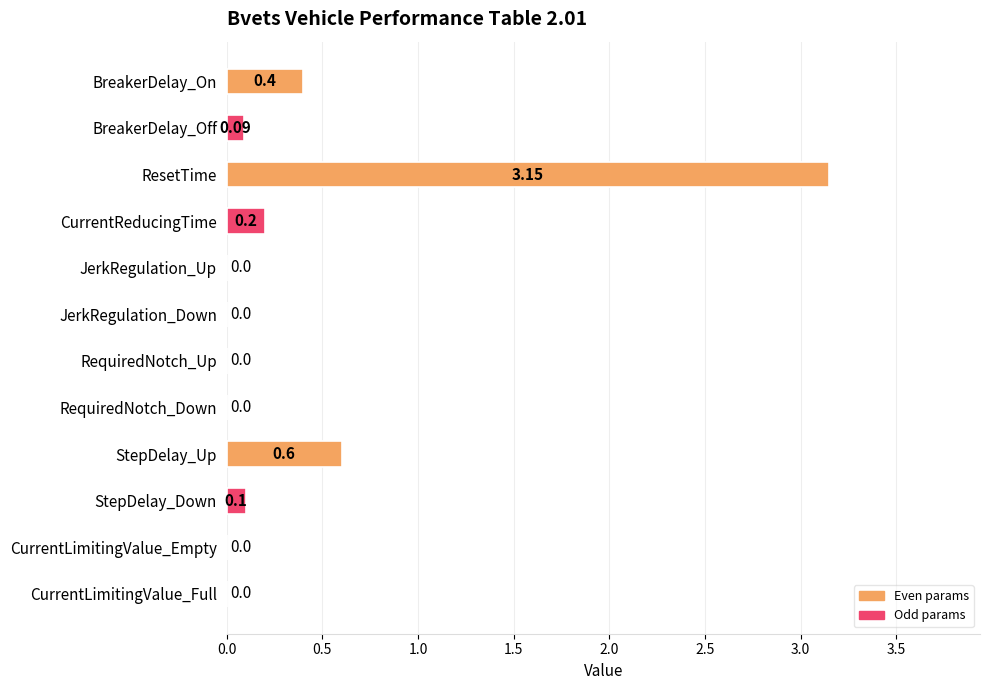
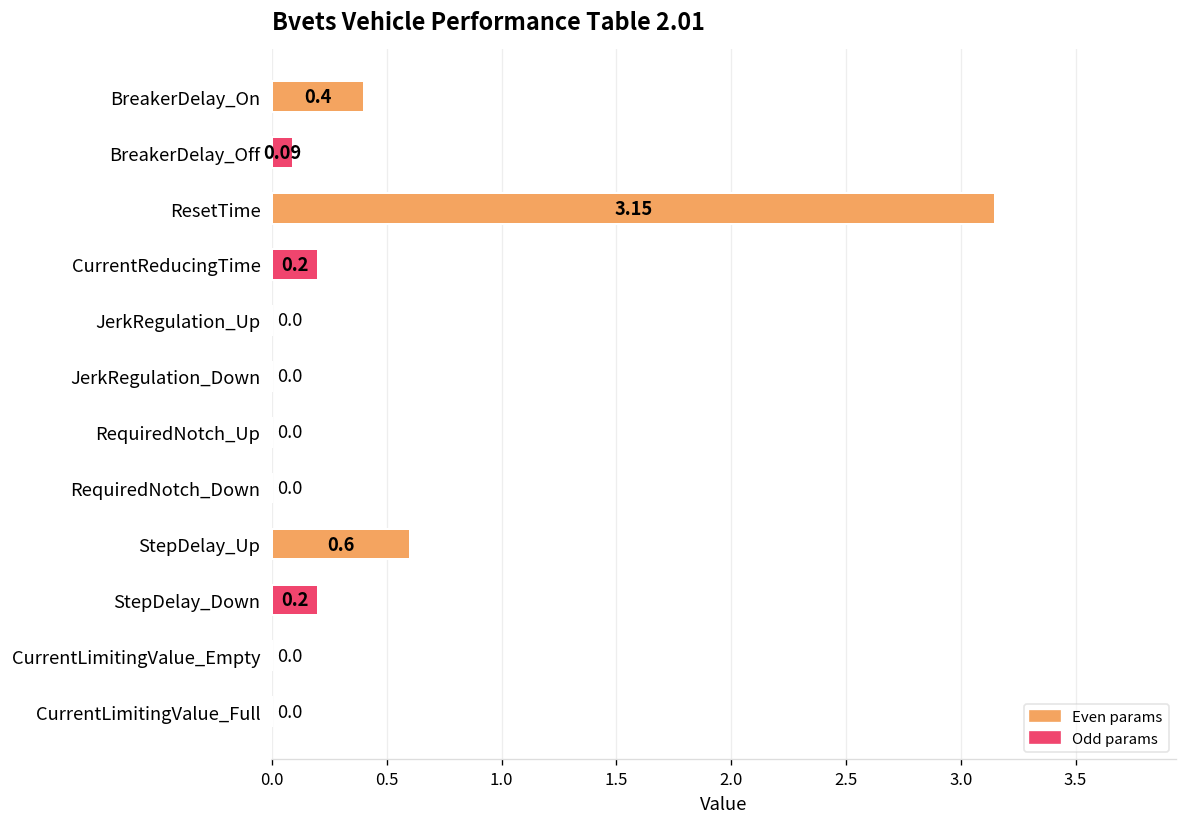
StepDelay_Down: 0.1 -> 0.2
